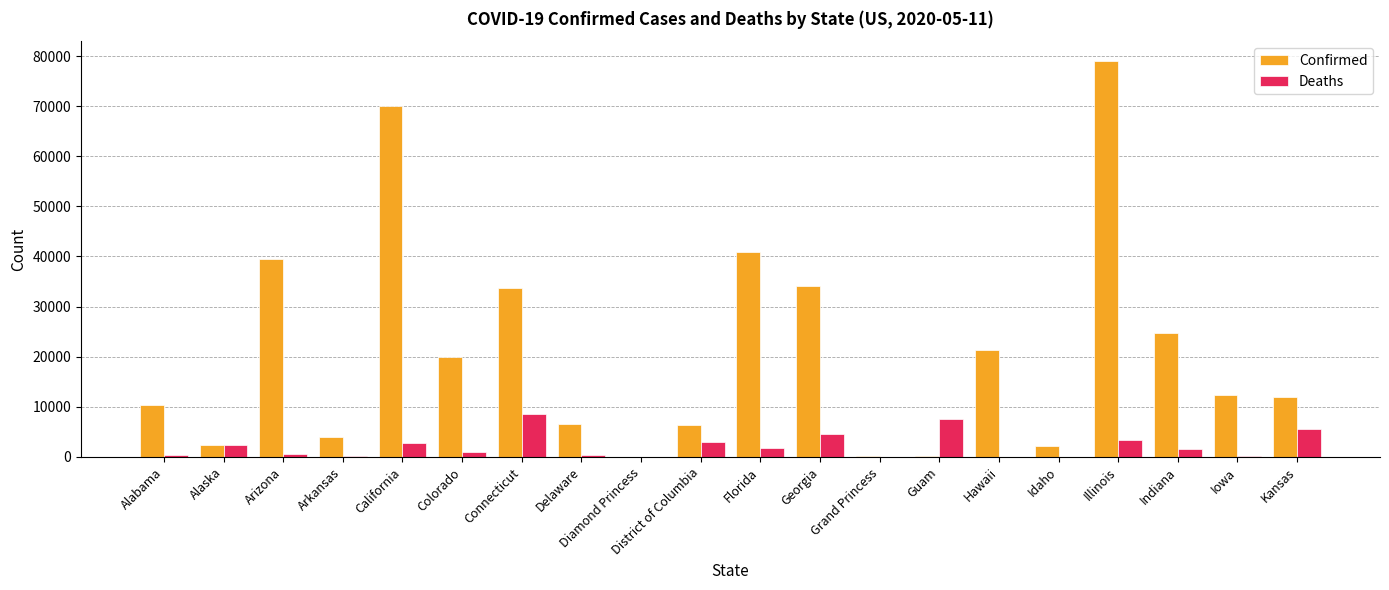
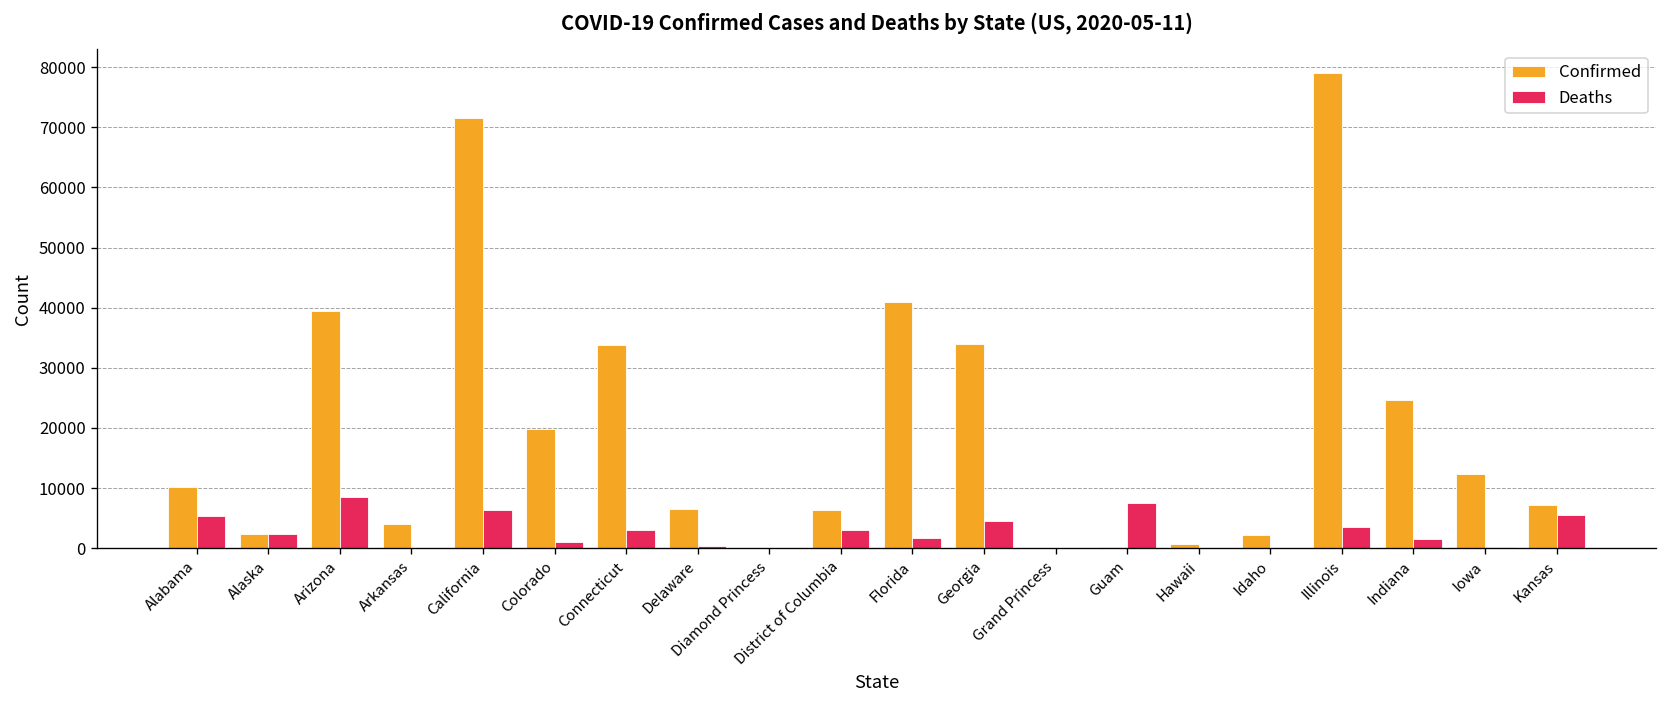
Deaths, Alabama: 0 -> 5000
Deaths, Arizona: 1000 -> 8000
Confirmed, California: 70000 -> 72000
Deaths, California: 3000 -> 6000
Deaths, Connecticut: 9000 -> 3000
Confirmed, Hawaii: 21000 -> 1000
Confirmed, Kansas: 12000 -> 7000
